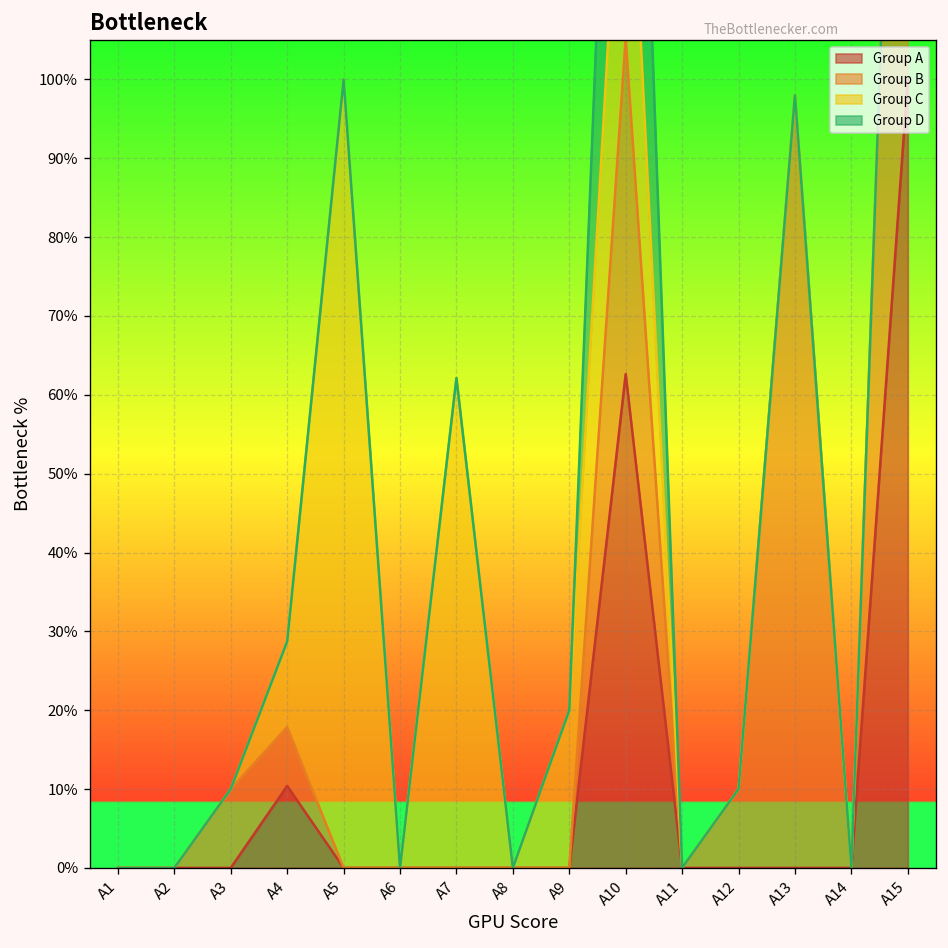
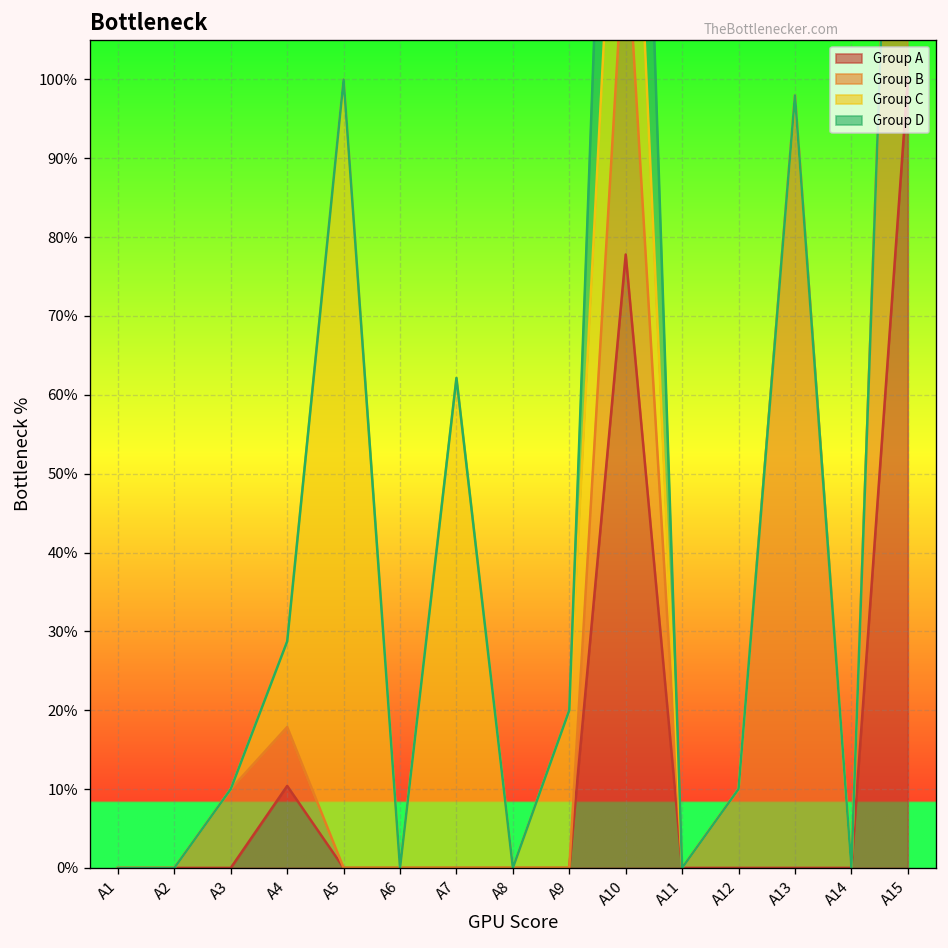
Group A, A10: 63% -> 78%
